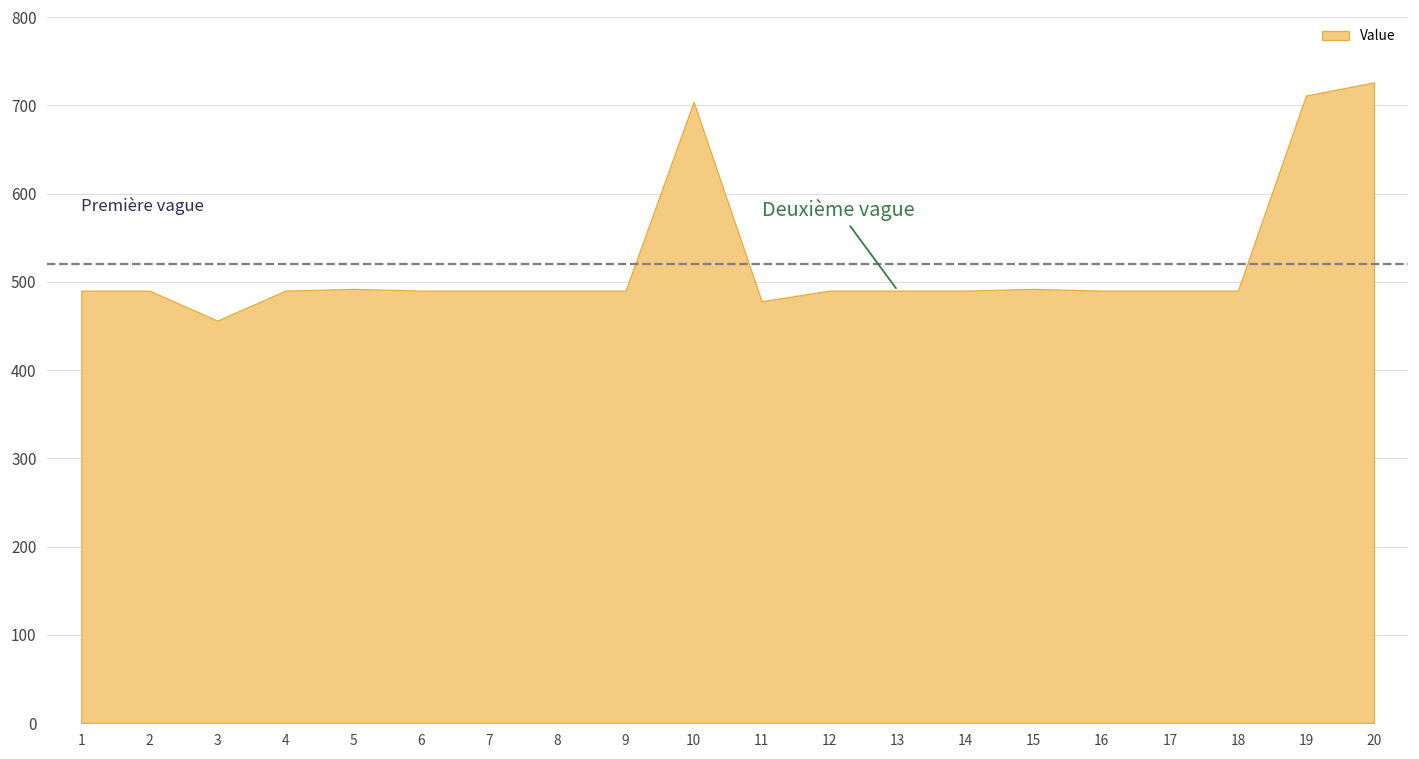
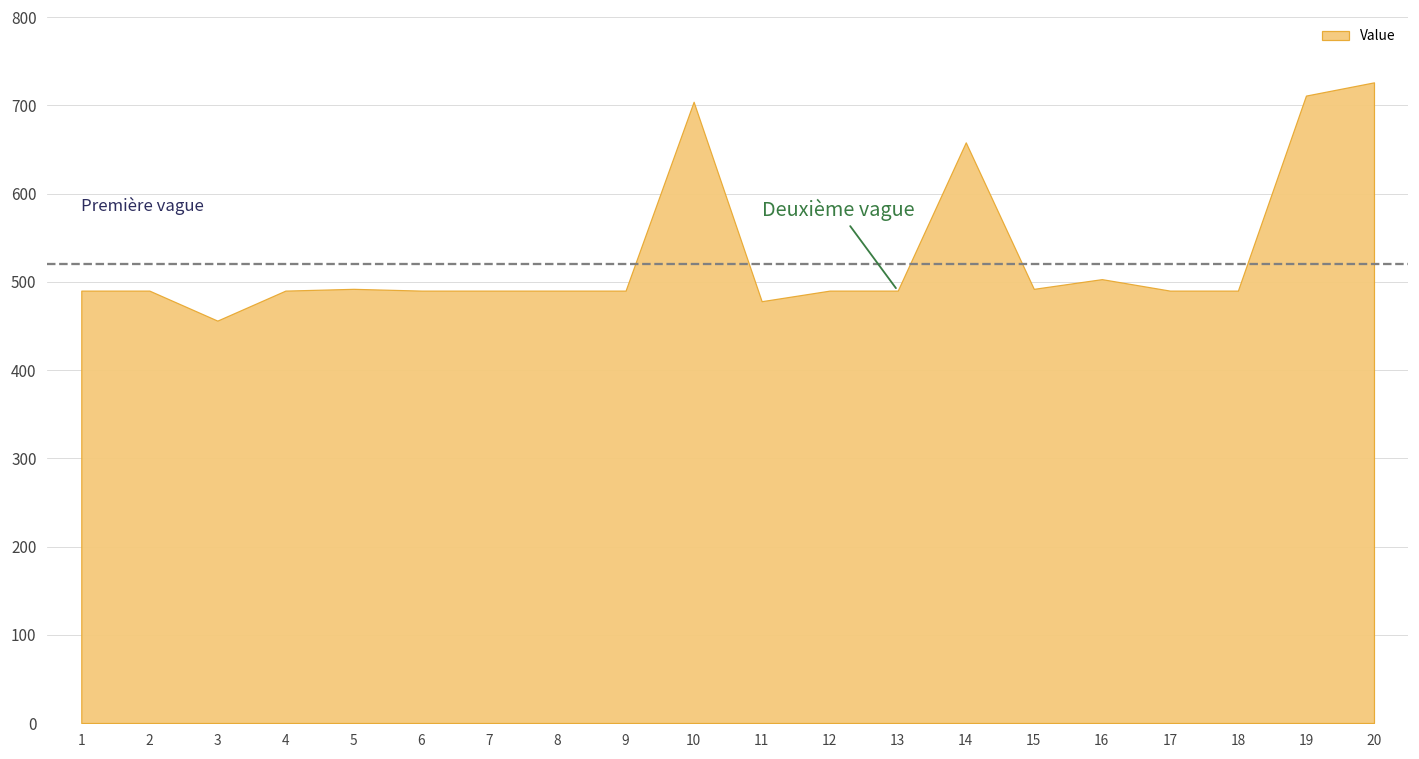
14: 490 -> 660
16: 490 -> 500
